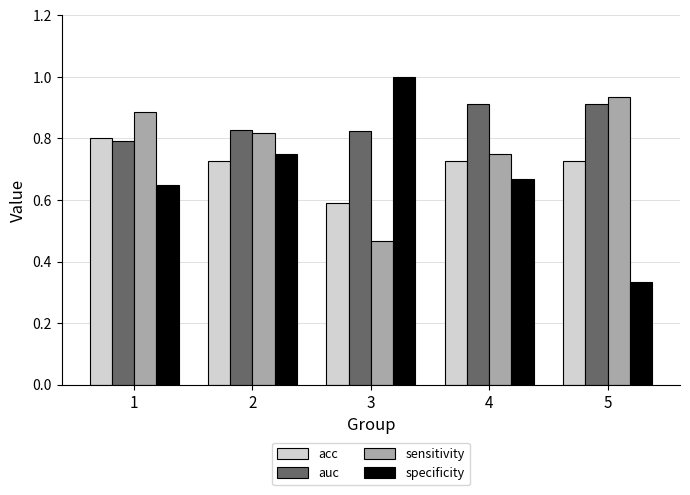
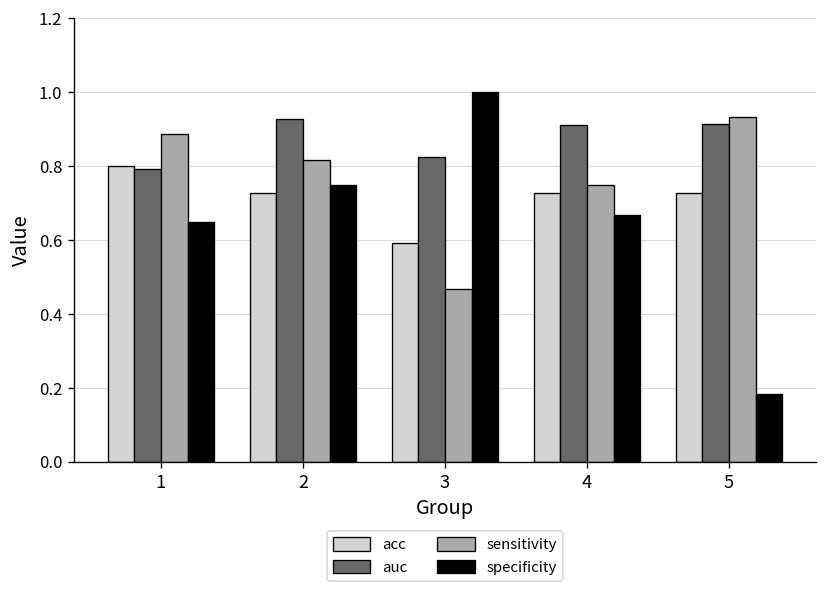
auc, 2: 0.83 -> 0.93
specificity, 5: 0.33 -> 0.18
